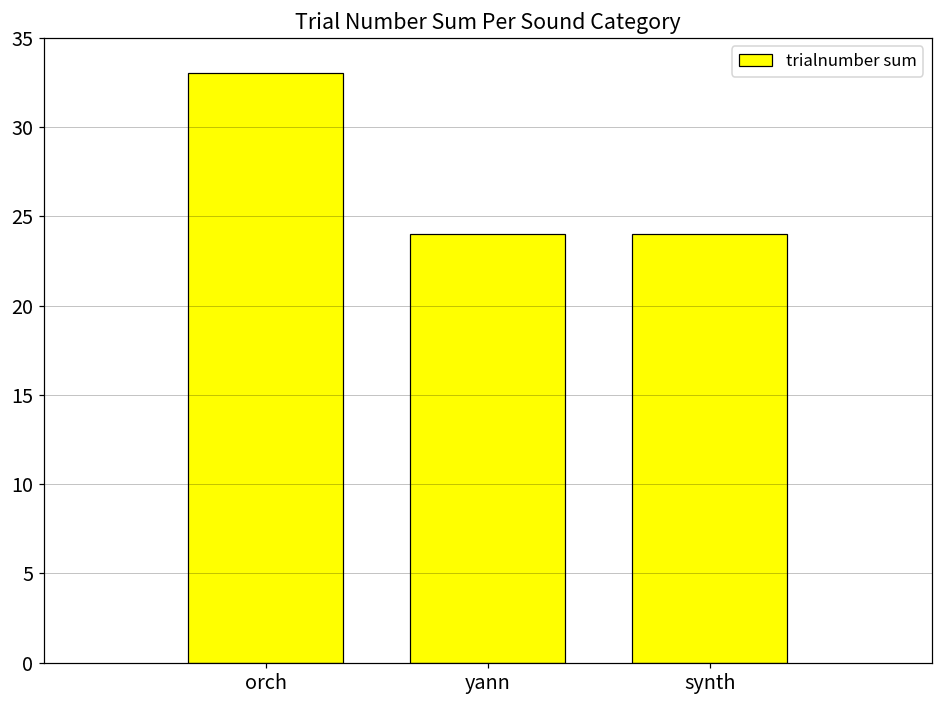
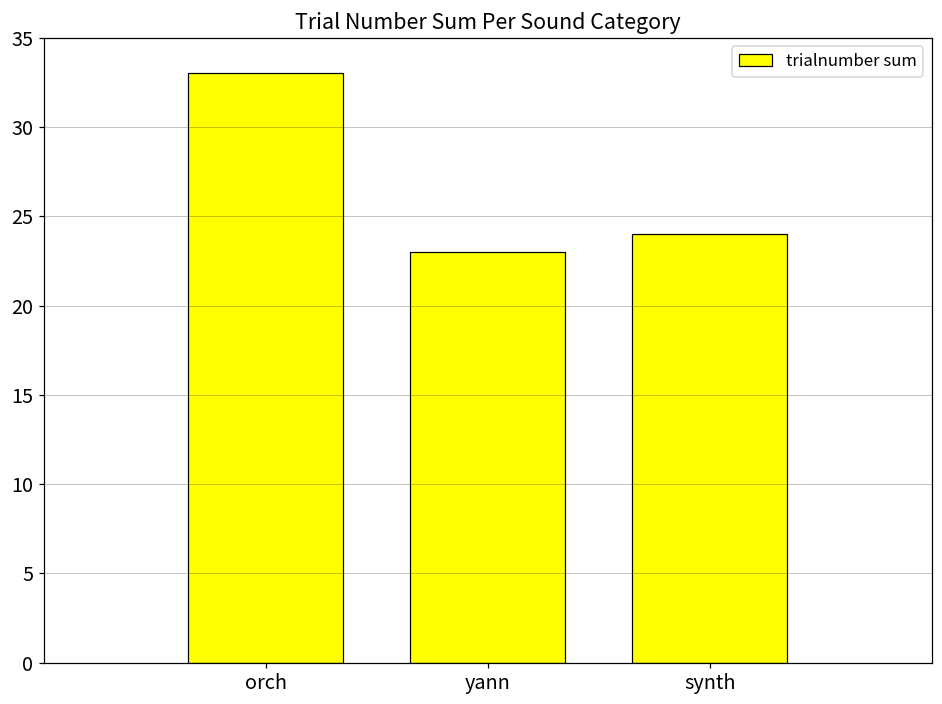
yann: 24 -> 23
